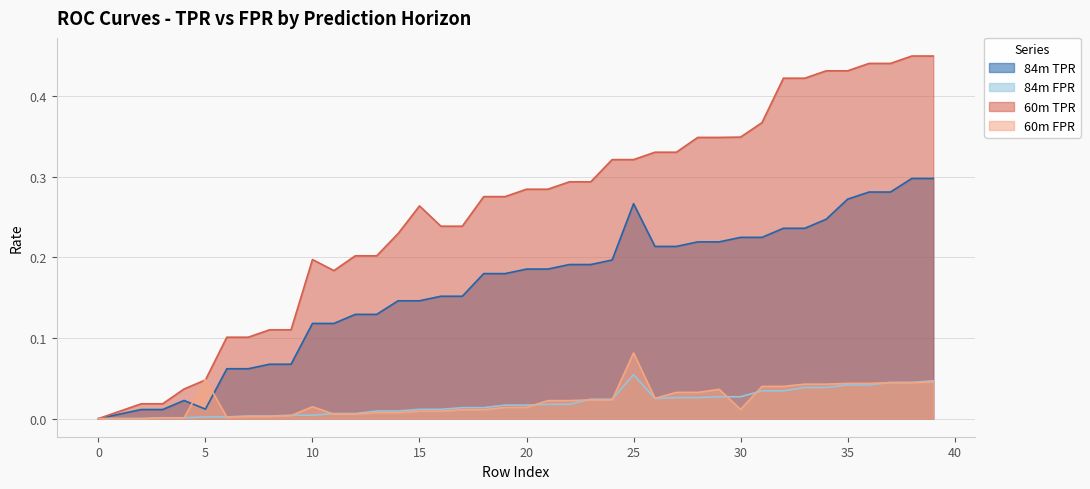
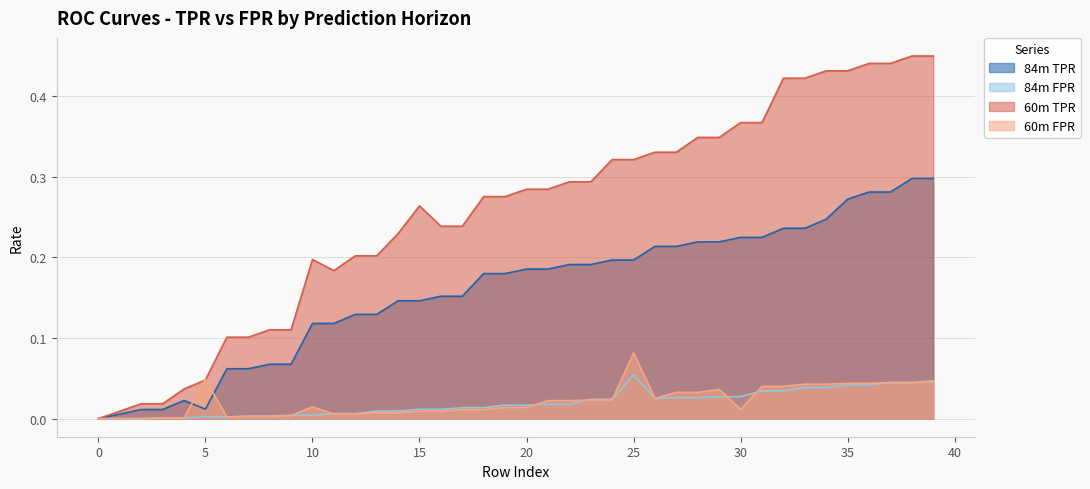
84m TPR, 25: 0.27 -> 0.20
60m TPR, 30: 0.35 -> 0.37
